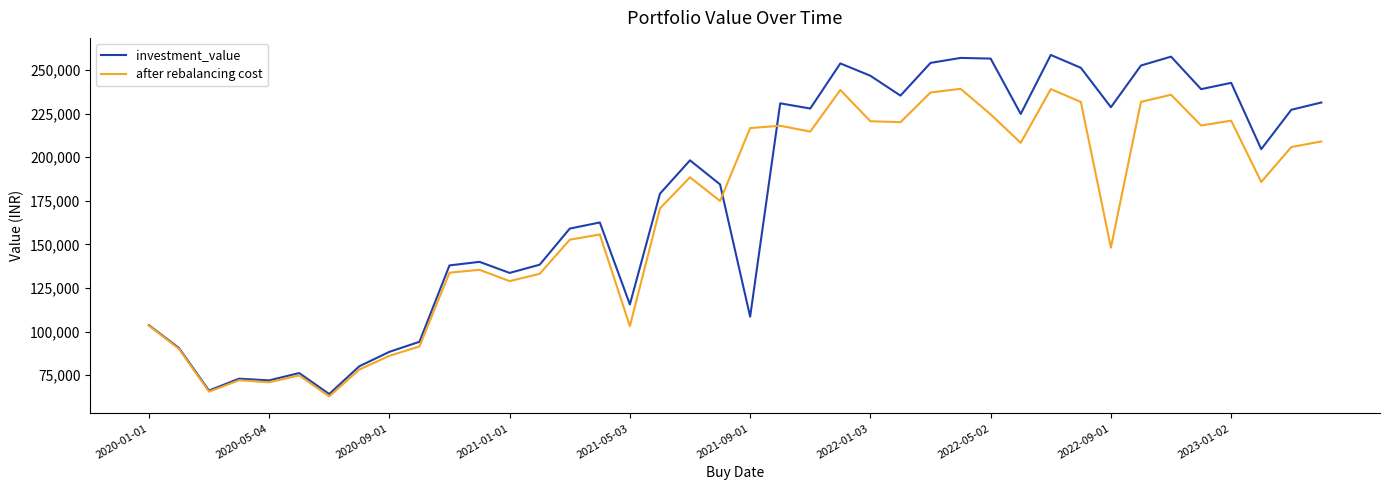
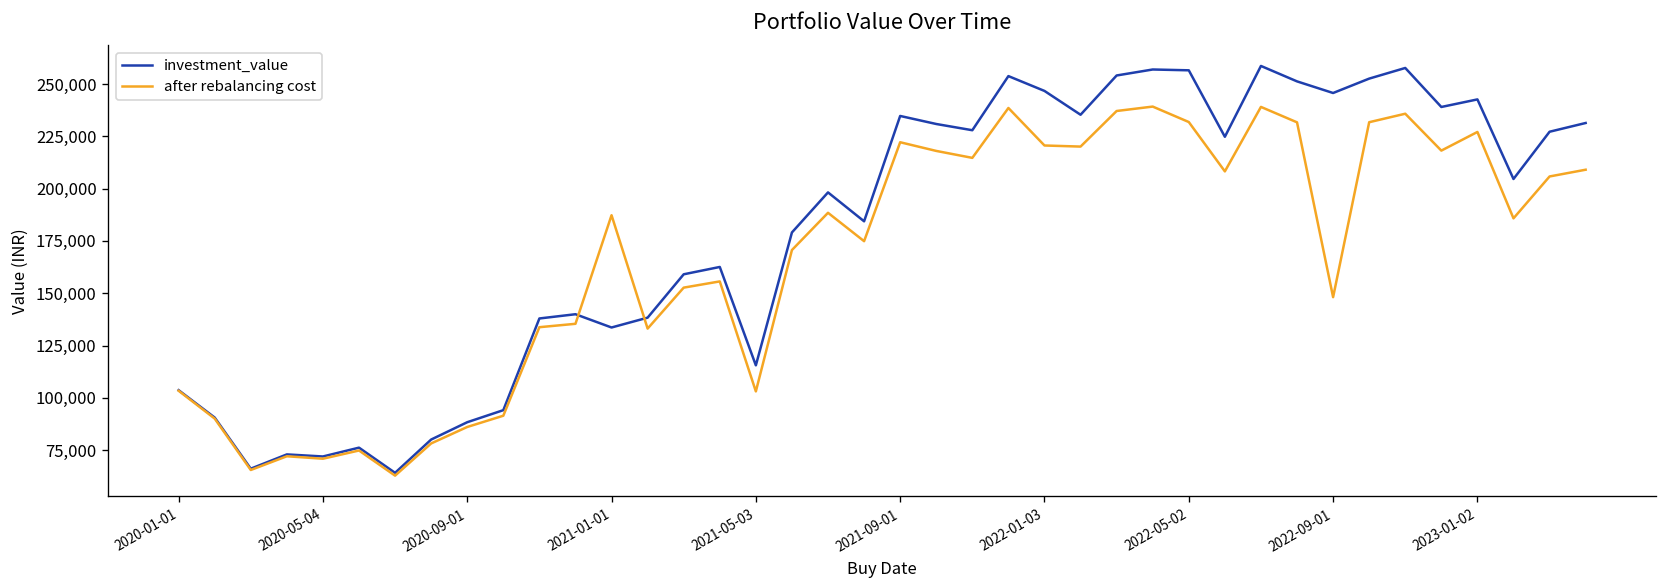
after rebalancing cost, 2021-01-01: 129,000 -> 187,000
investment_value, 2021-09-01: 109,000 -> 235,000
after rebalancing cost, 2021-09-01: 217,000 -> 222,000
after rebalancing cost, 2022-05-02: 225,000 -> 232,000
investment_value, 2022-09-01: 229,000 -> 246,000
after rebalancing cost, 2023-01-02: 221,000 -> 227,000
